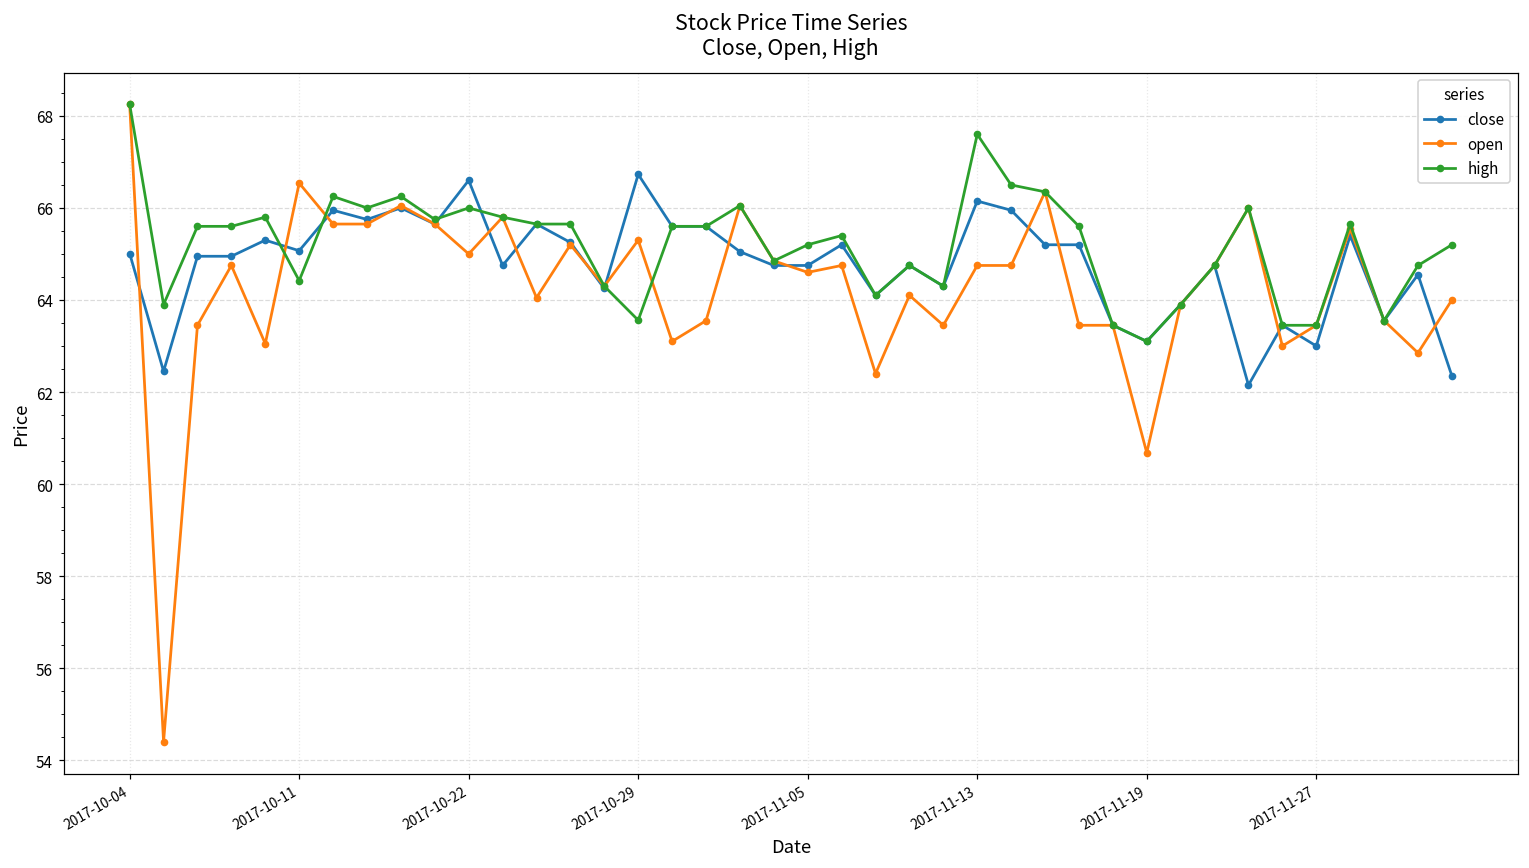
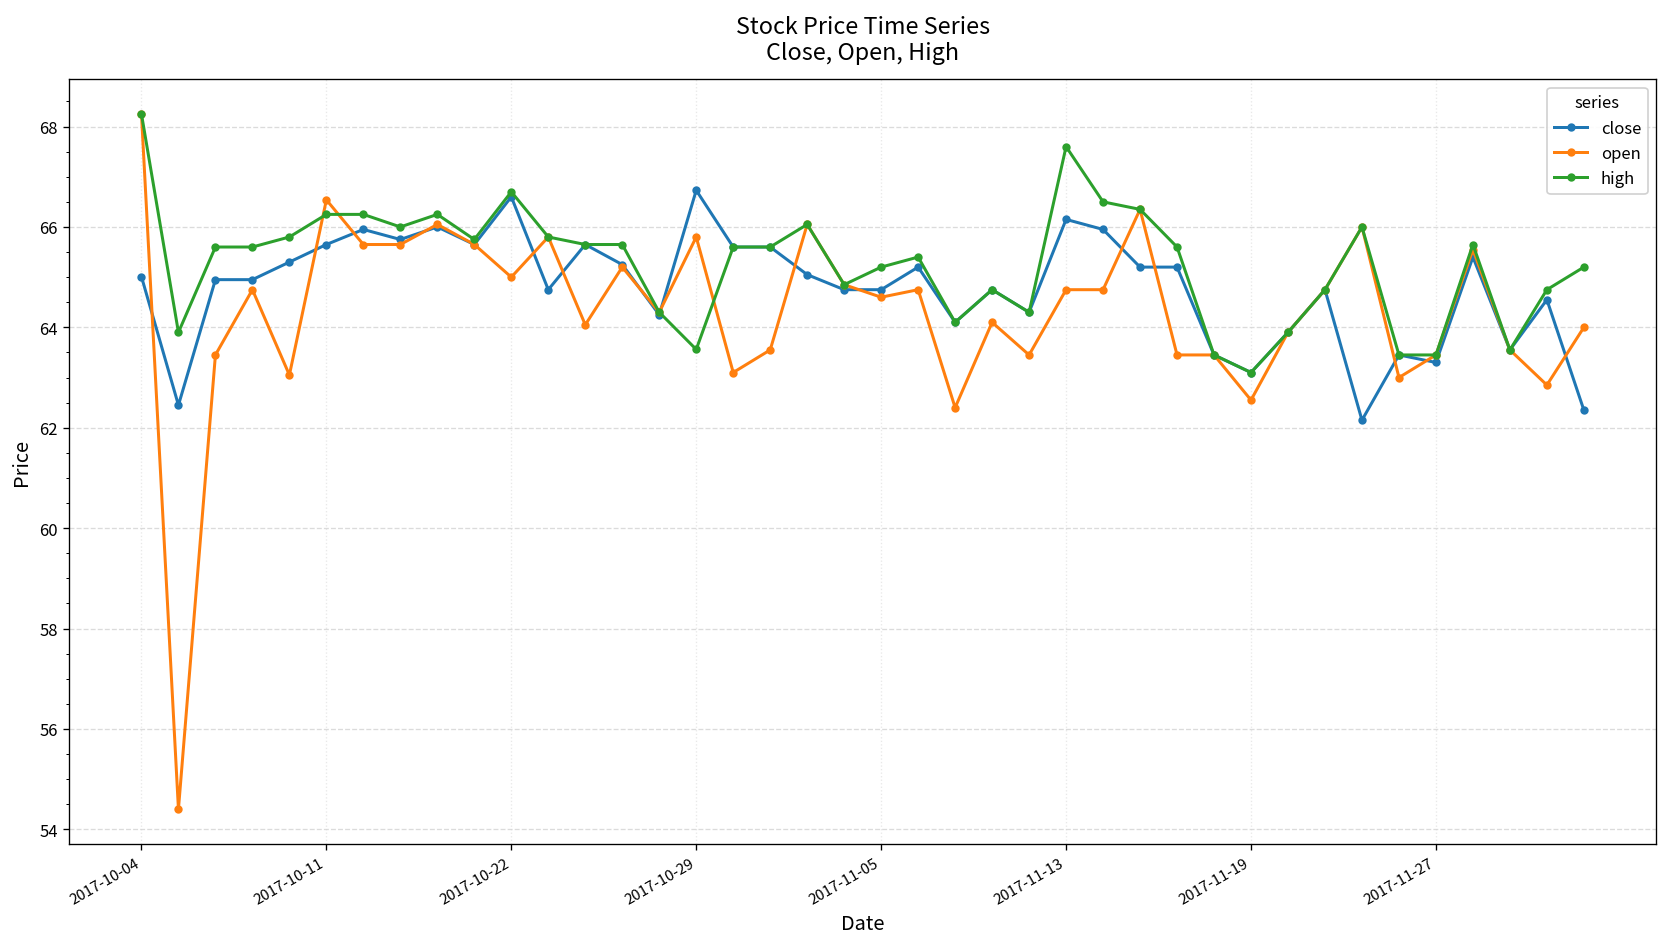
close, 2017-10-11: 65.1 -> 65.7
high, 2017-10-11: 64.4 -> 66.3
high, 2017-10-22: 66.0 -> 66.7
open, 2017-10-29: 65.3 -> 65.8
open, 2017-11-19: 60.7 -> 62.6
close, 2017-11-27: 63.0 -> 63.3
